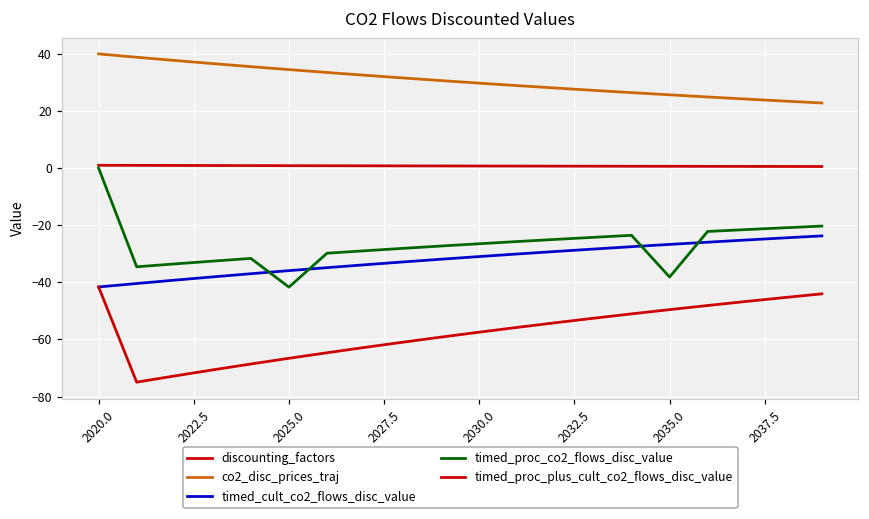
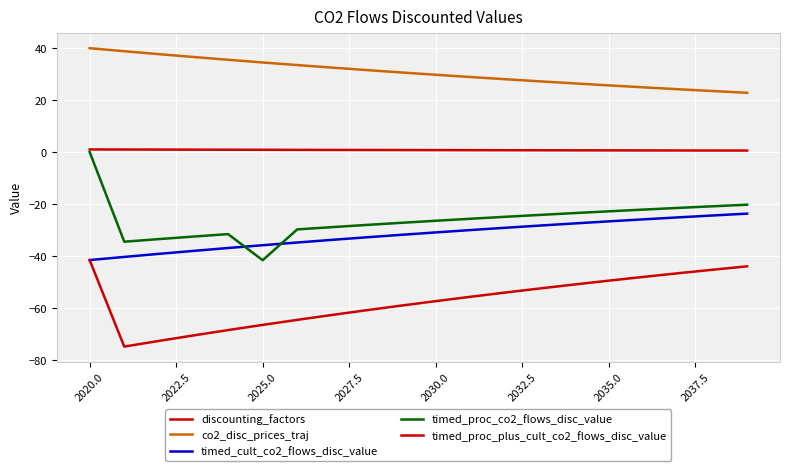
timed_proc_co2_flows_disc_value, 2035.0: -38 -> -23
